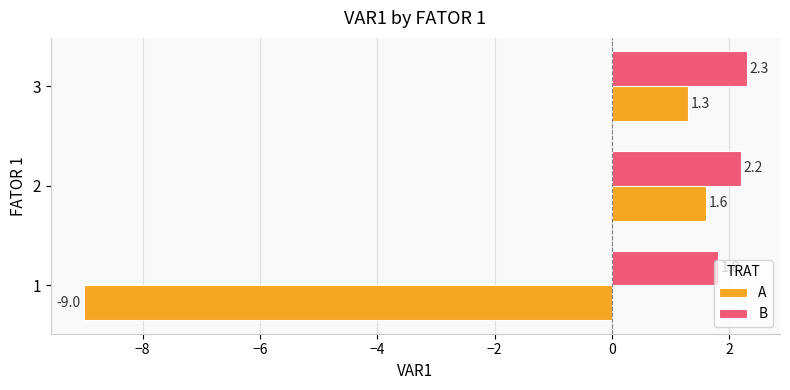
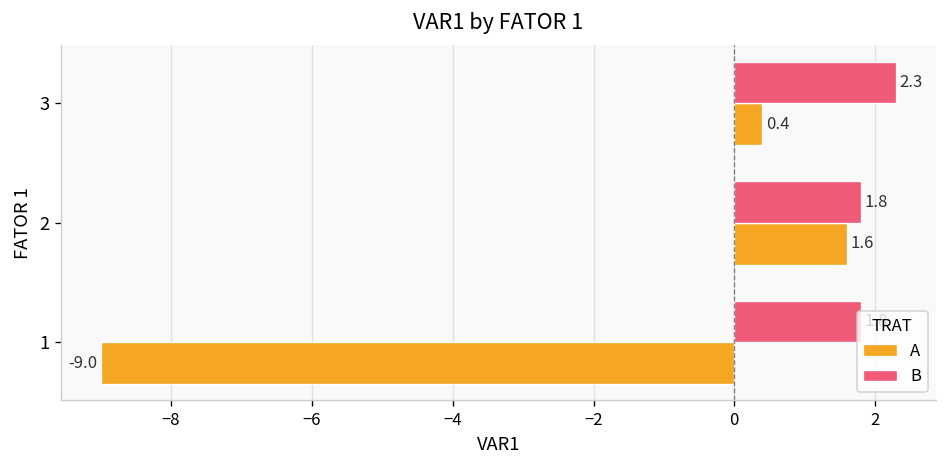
A, 3: 1.3 -> 0.4
B, 2: 2.2 -> 1.8
